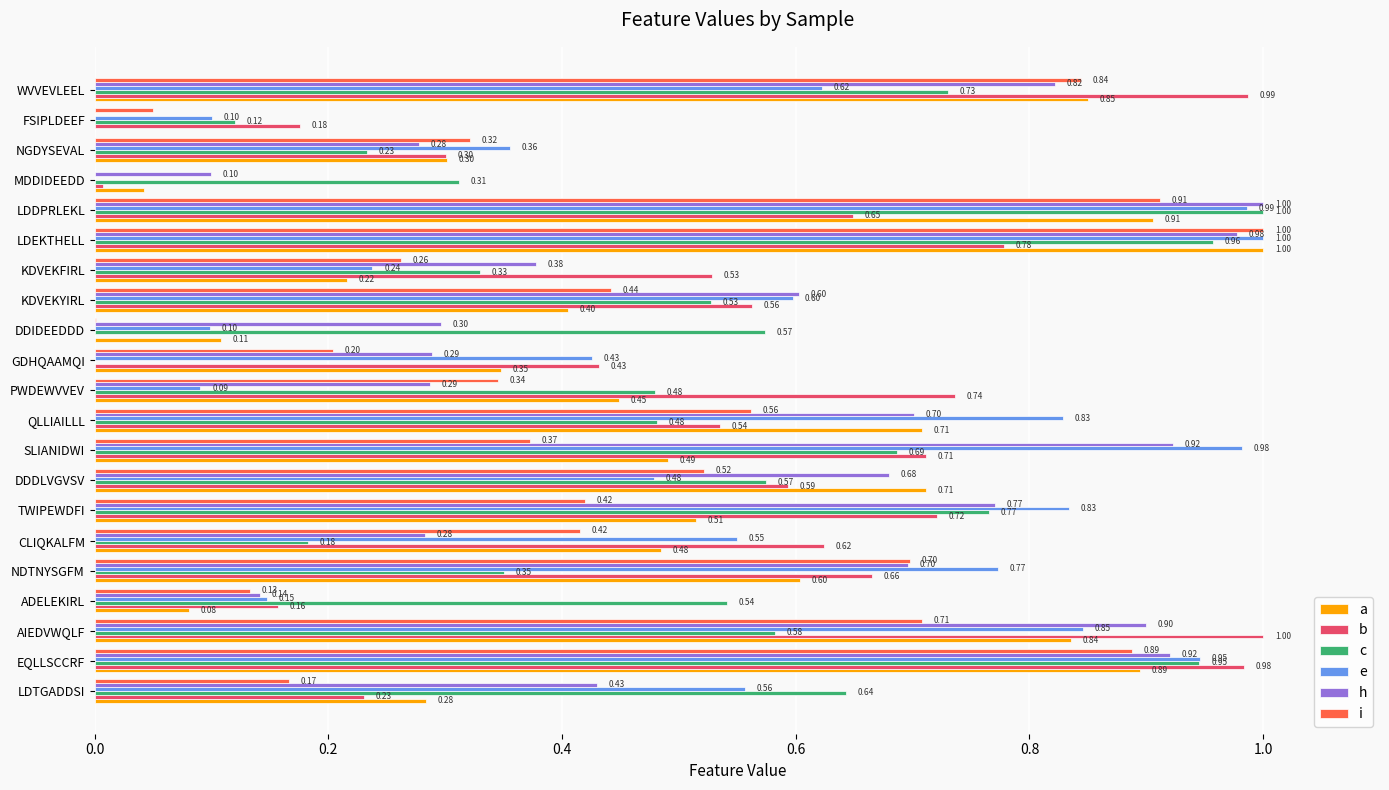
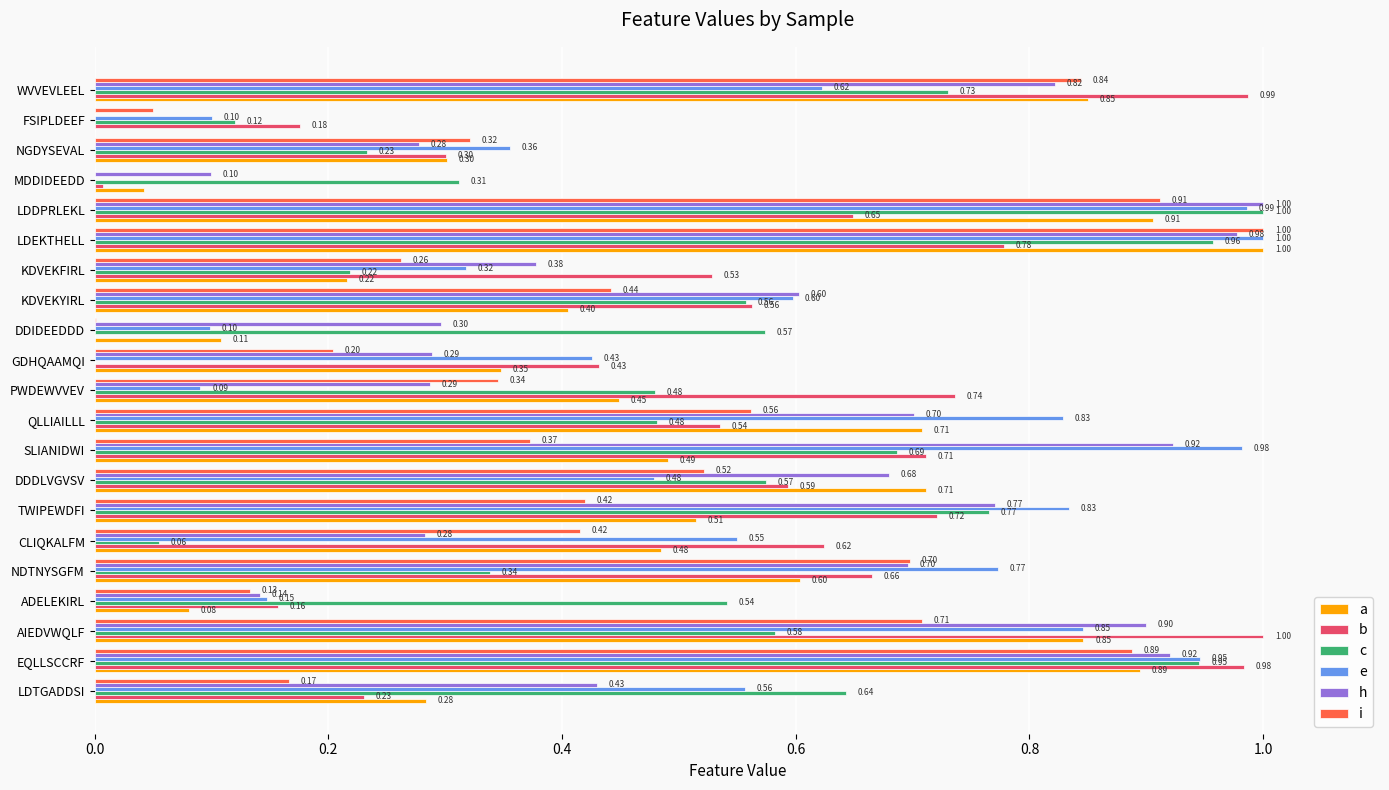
e, KDVEKFIRL: 0.24 -> 0.32
c, KDVEKFIRL: 0.33 -> 0.22
c, KDVEKYIRL: 0.53 -> 0.56
c, CLIQKALFM: 0.18 -> 0.06
c, NDTNYSGFM: 0.35 -> 0.34
a, AIEDVWQLF: 0.84 -> 0.85
